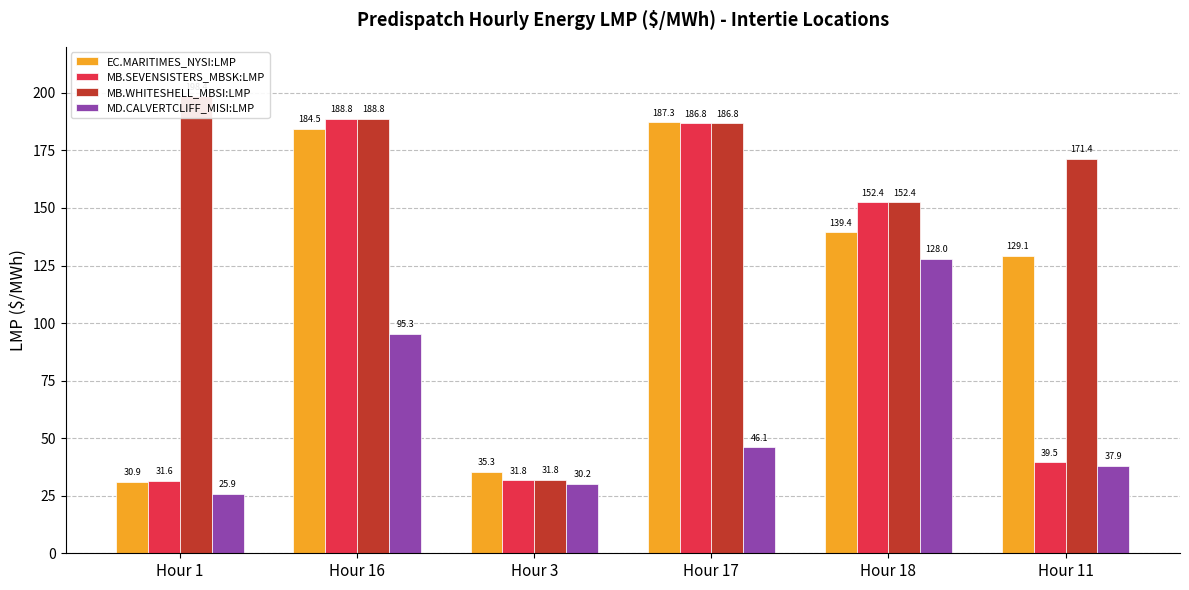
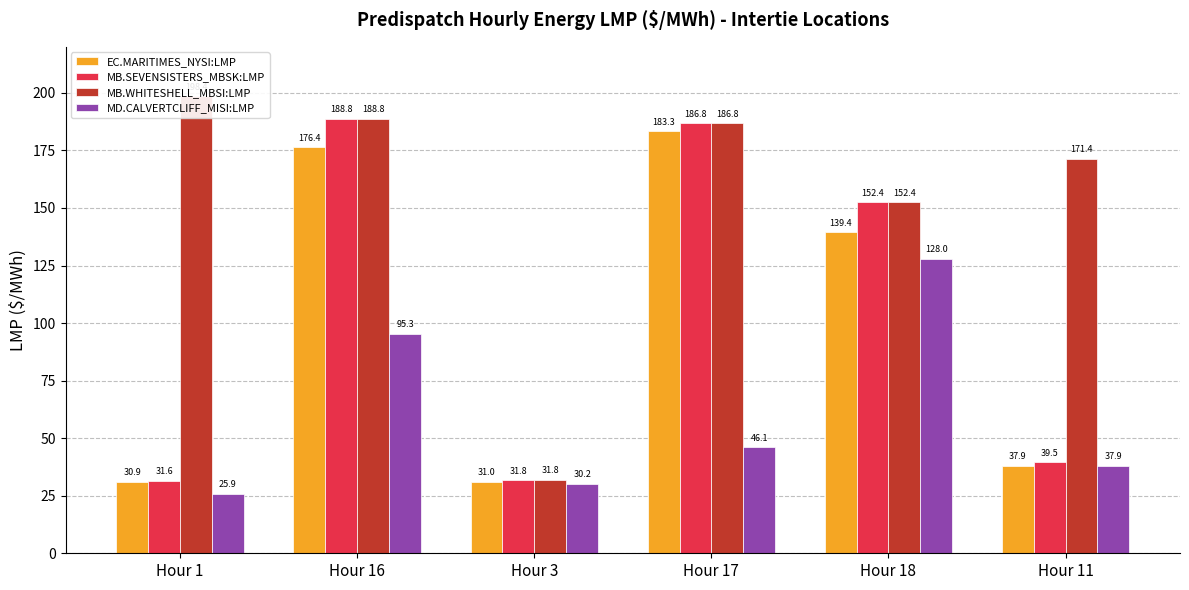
EC.MARITIMES_NYSI:LMP, Hour 16: 184.5 -> 176.4
EC.MARITIMES_NYSI:LMP, Hour 3: 35.3 -> 31.0
EC.MARITIMES_NYSI:LMP, Hour 17: 187.3 -> 183.3
EC.MARITIMES_NYSI:LMP, Hour 11: 129.1 -> 37.9
